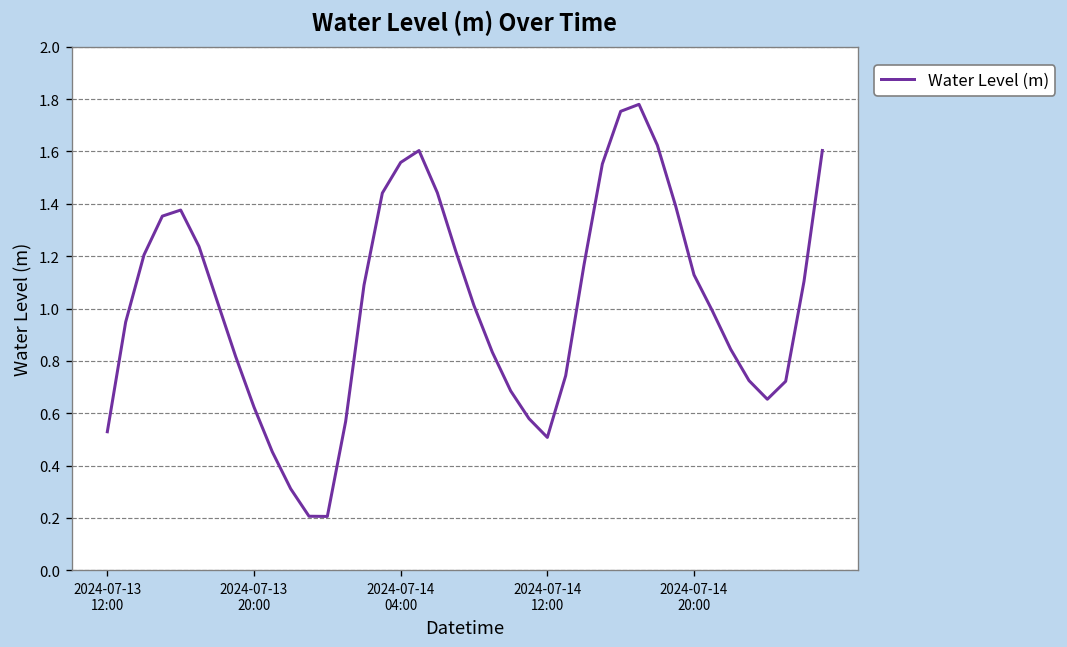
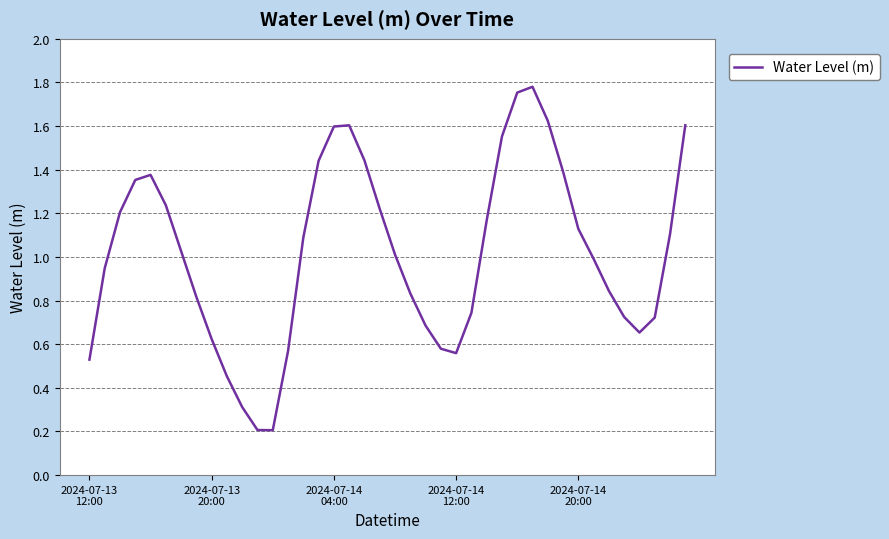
2024-07-14 04:00: 1.56 -> 1.60
2024-07-14 12:00: 0.51 -> 0.56
